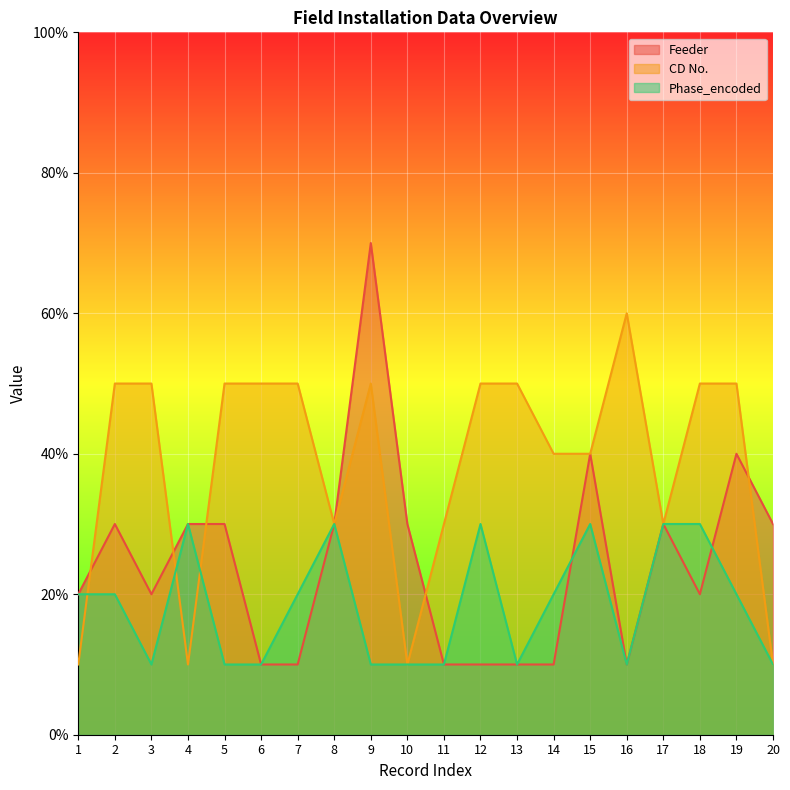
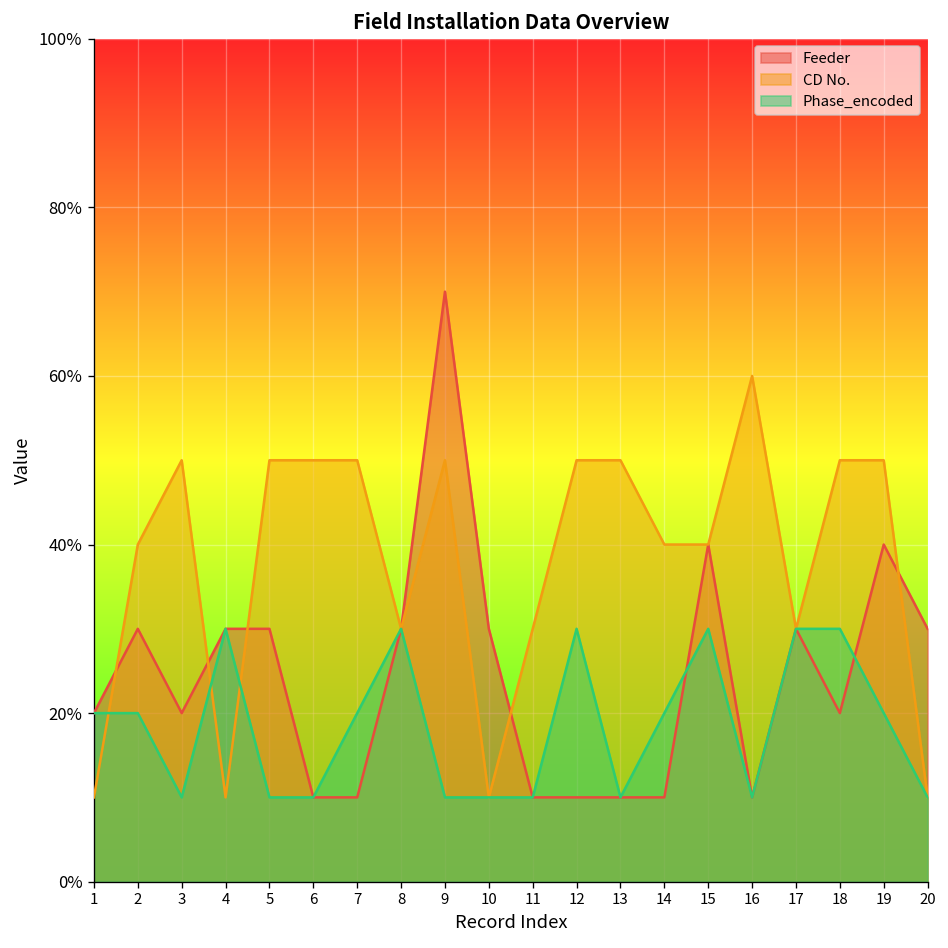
CD No., 2: 50% -> 40%
